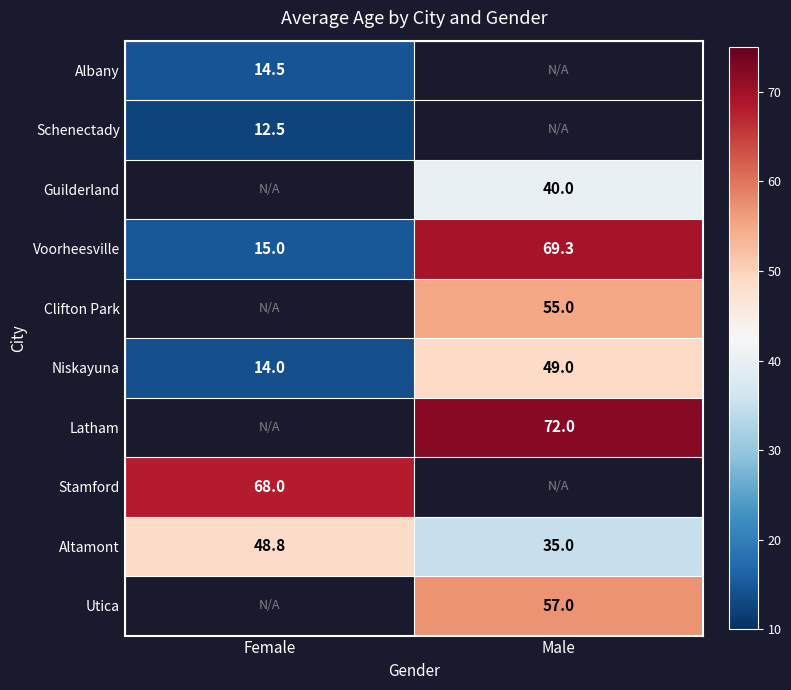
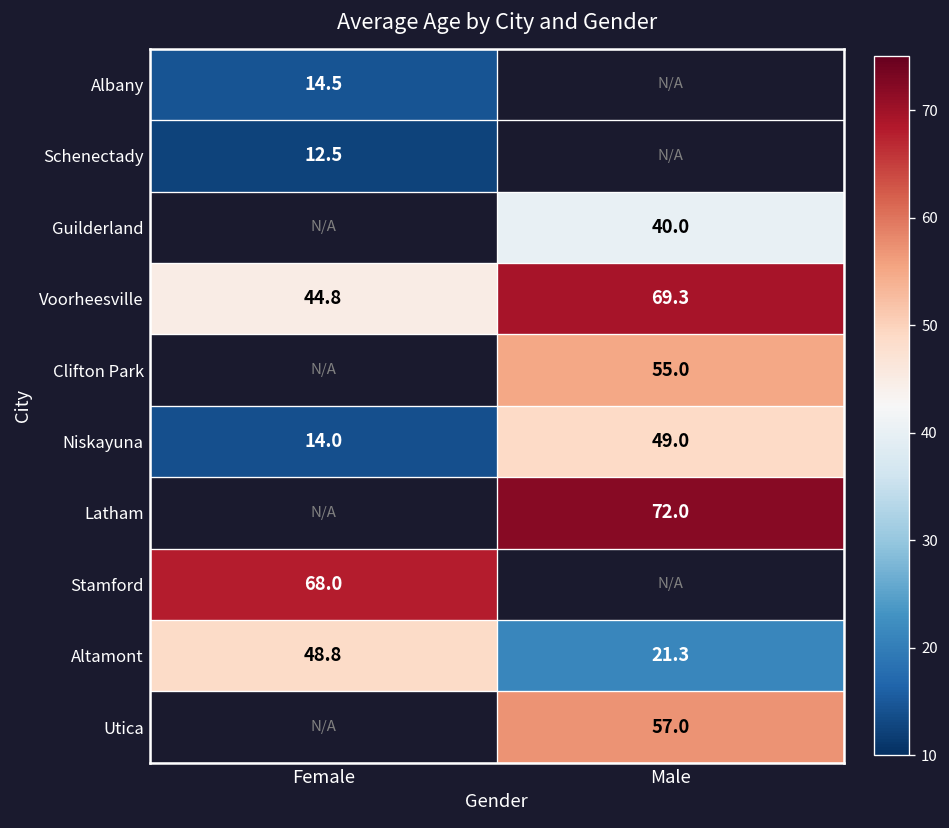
Voorheesville, Female: 15.0 -> 44.8
Altamont, Male: 35.0 -> 21.3
